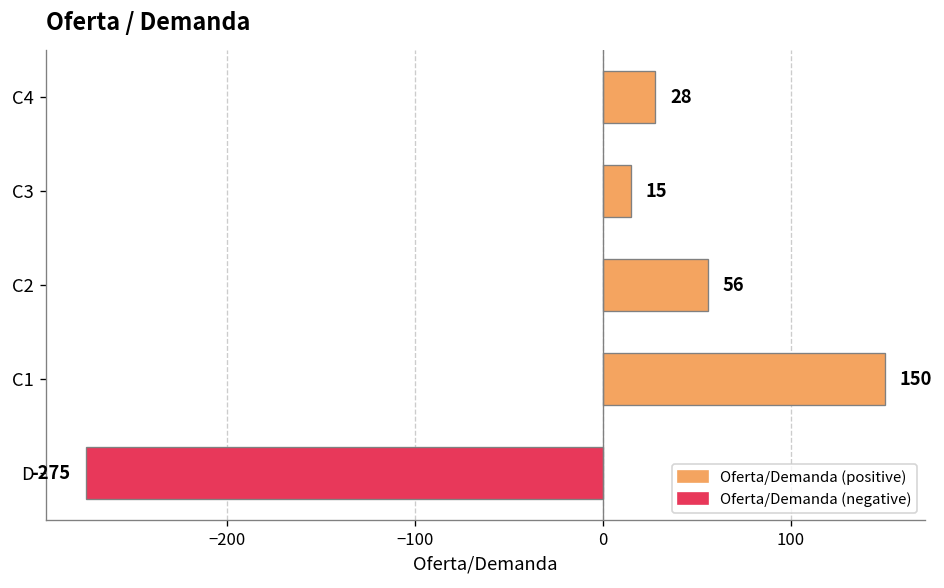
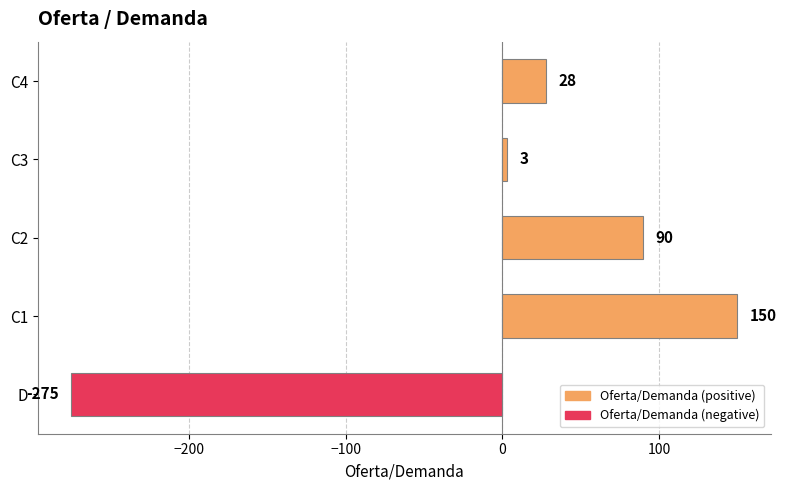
C3: 15 -> 3
C2: 56 -> 90
